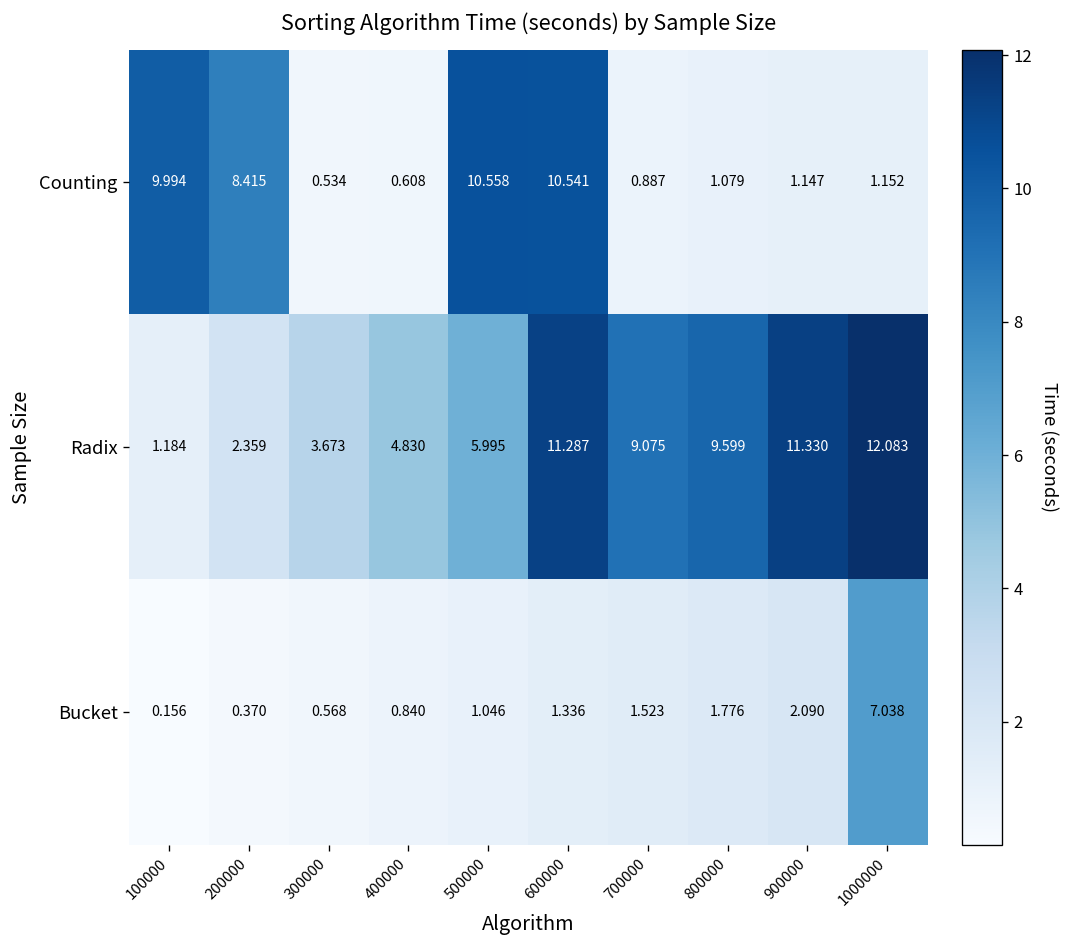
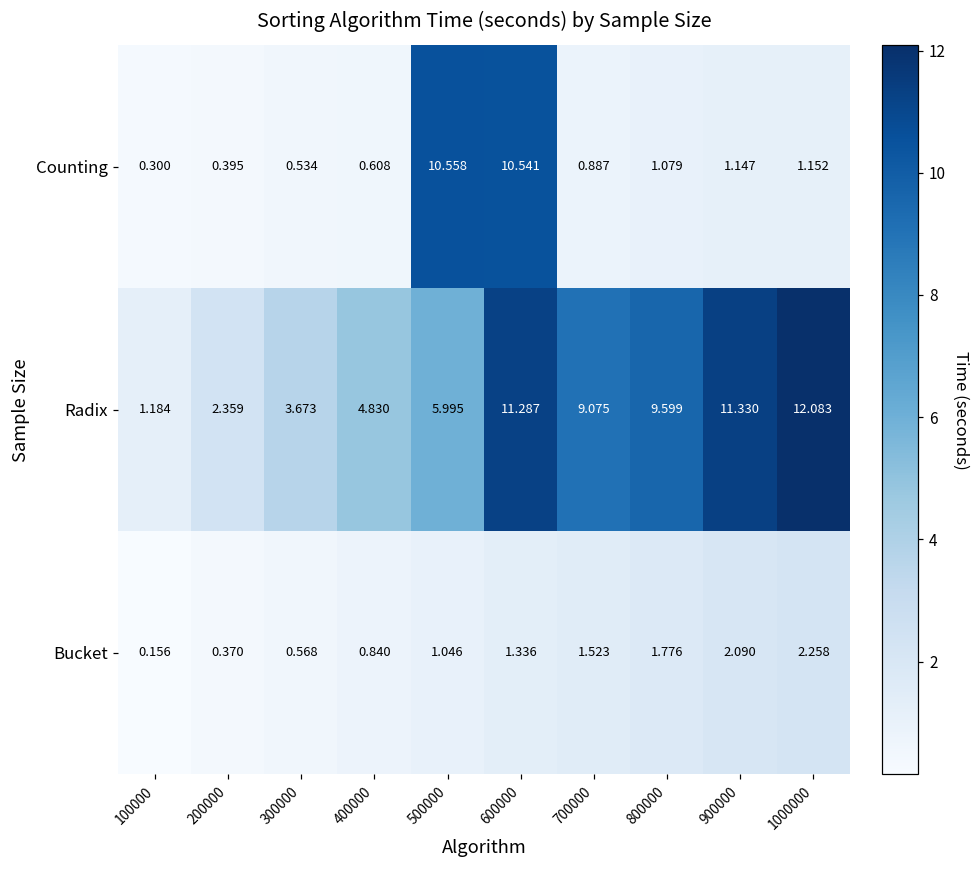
Counting, 100000: 9.994 -> 0.300
Counting, 200000: 8.415 -> 0.395
Bucket, 1000000: 7.038 -> 2.258
